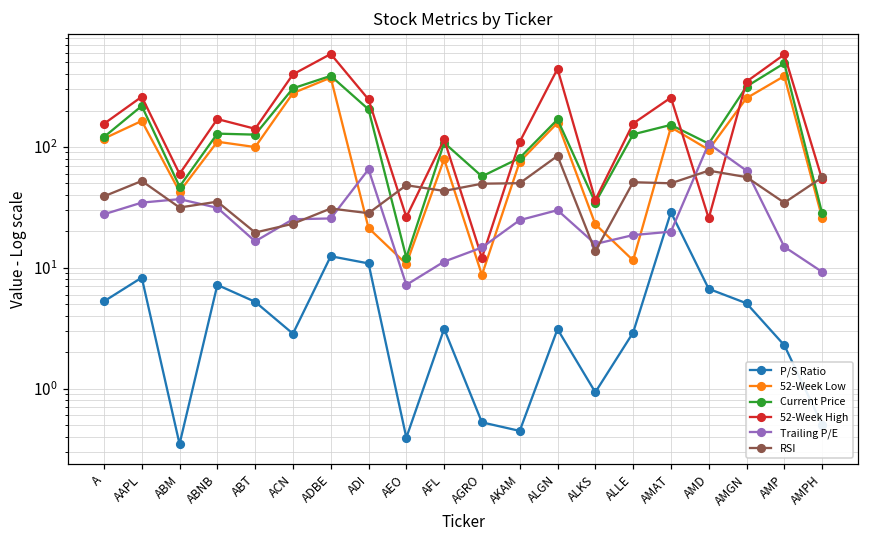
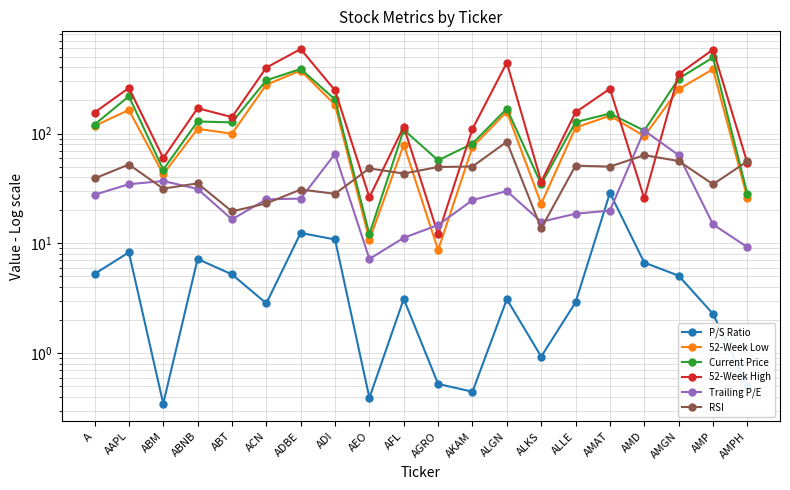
52-Week Low, ADI: 21 -> 180
52-Week Low, ALLE: 12 -> 110
